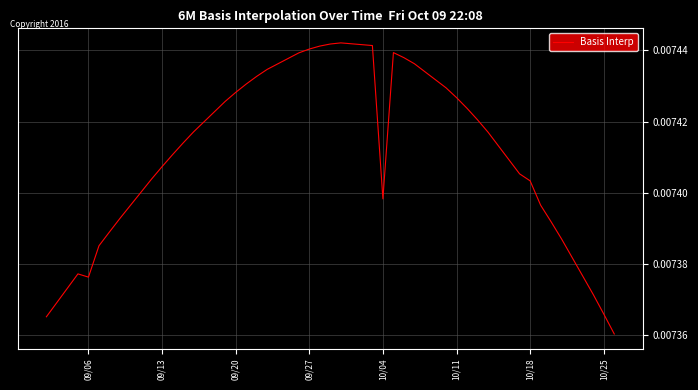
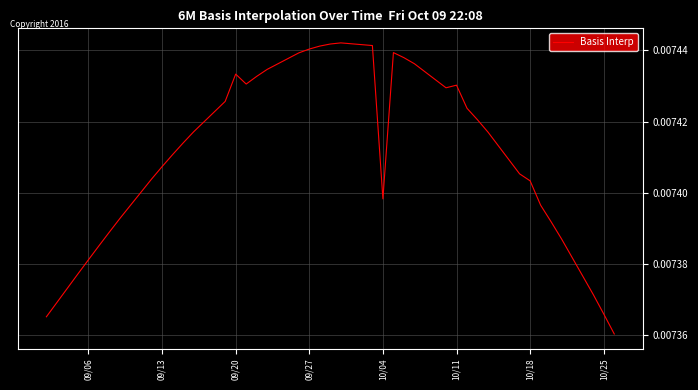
09/06: 0.007376 -> 0.007381
09/20: 0.007428 -> 0.007433
10/11: 0.007427 -> 0.007430
